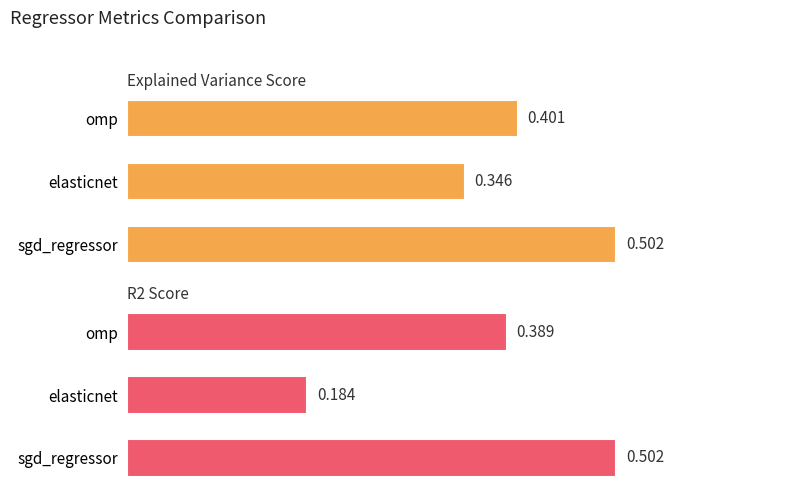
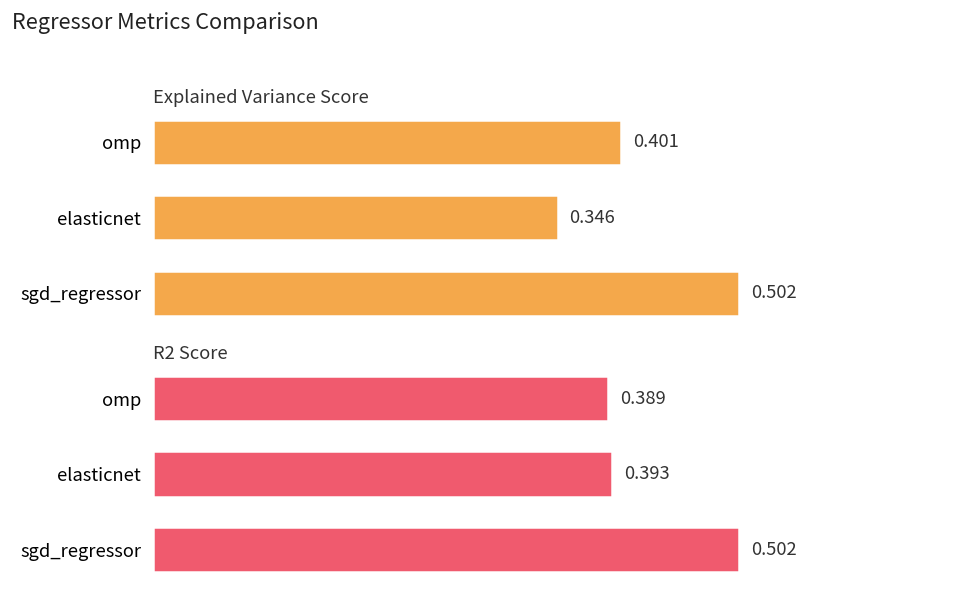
R2 Score, elasticnet: 0.184 -> 0.393
